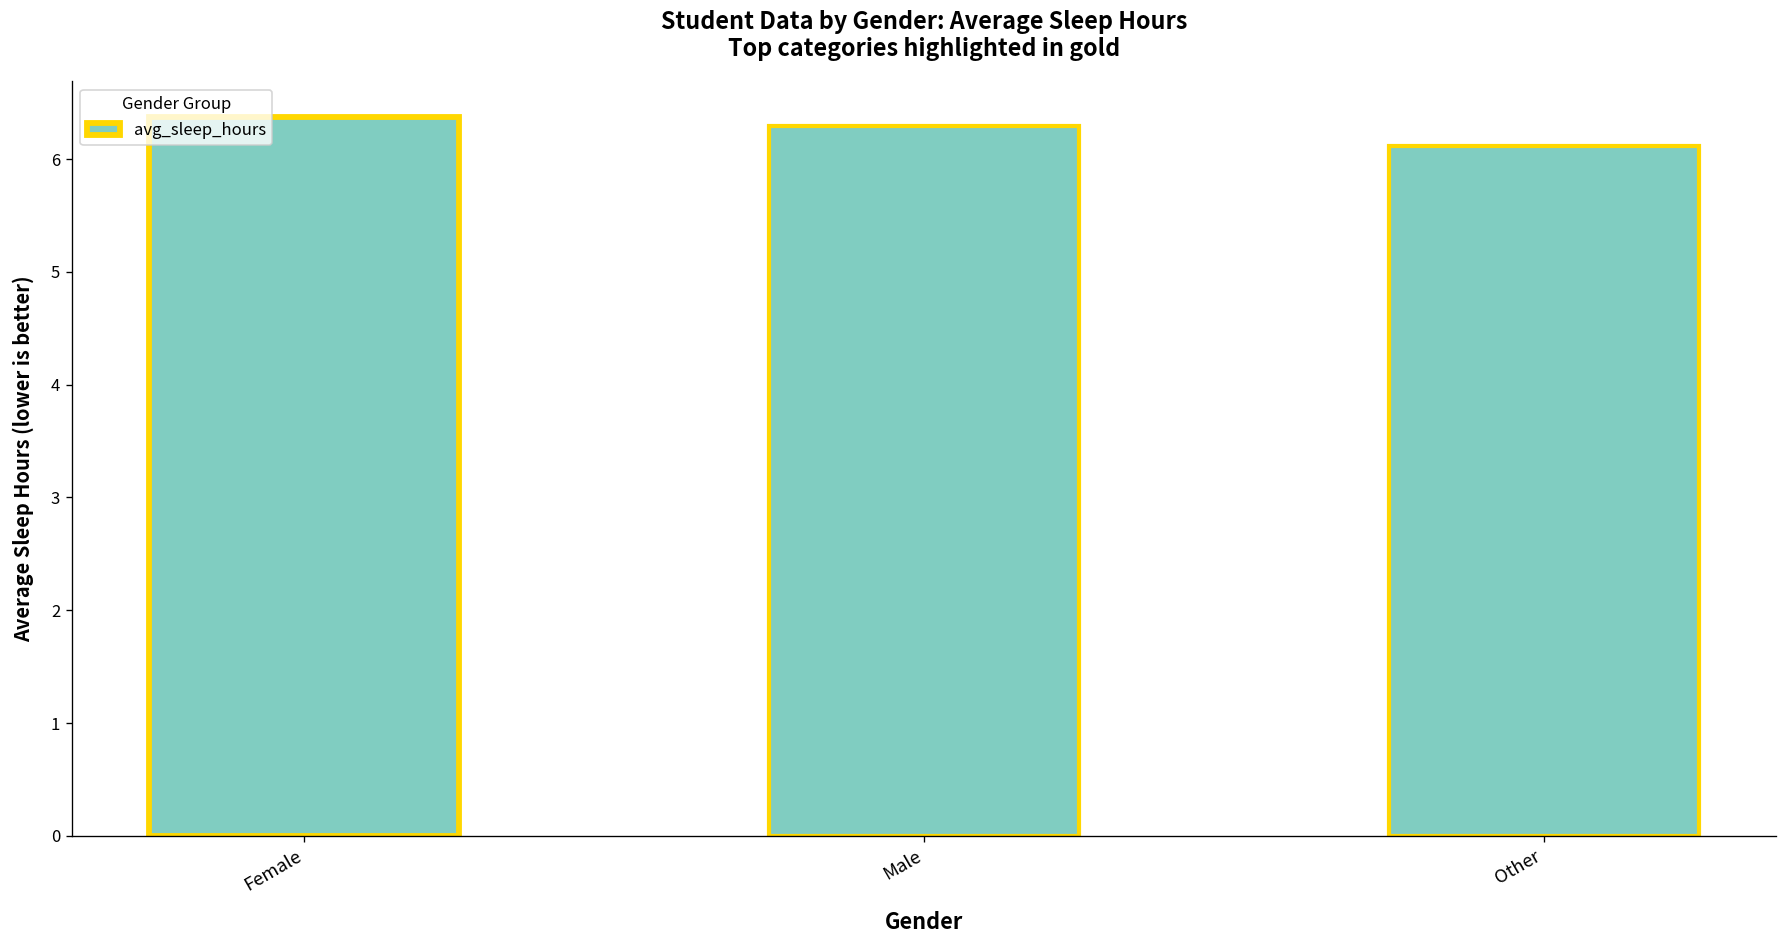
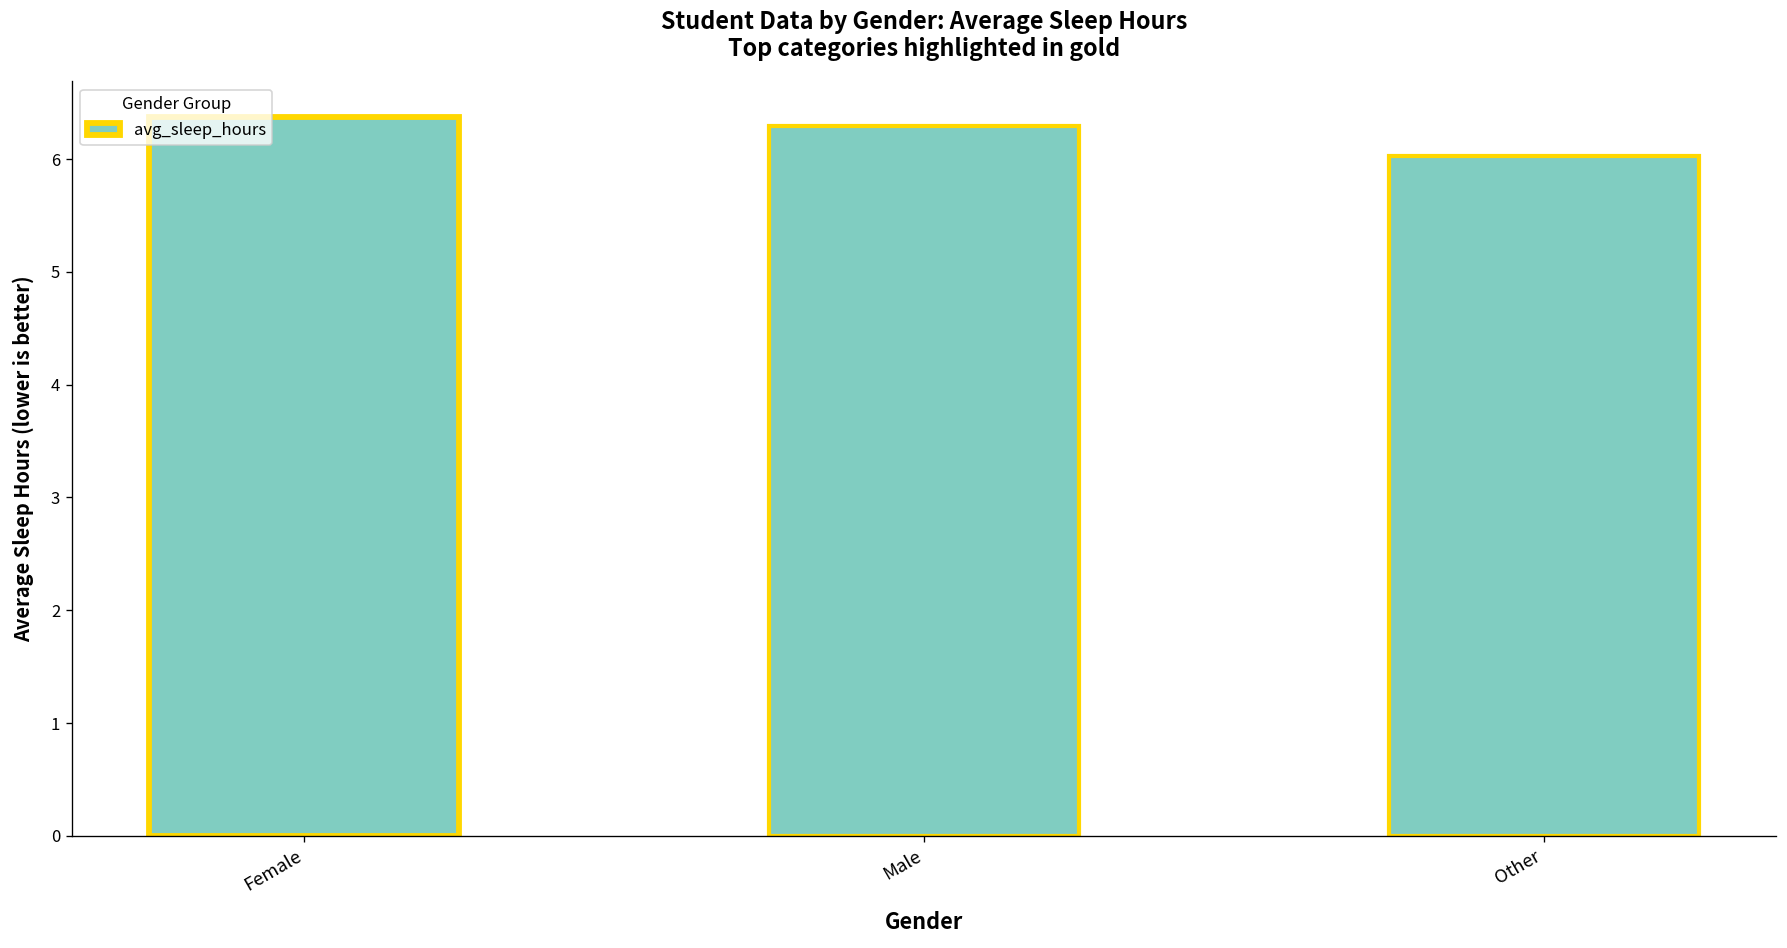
Other: 6.1 -> 6.0
